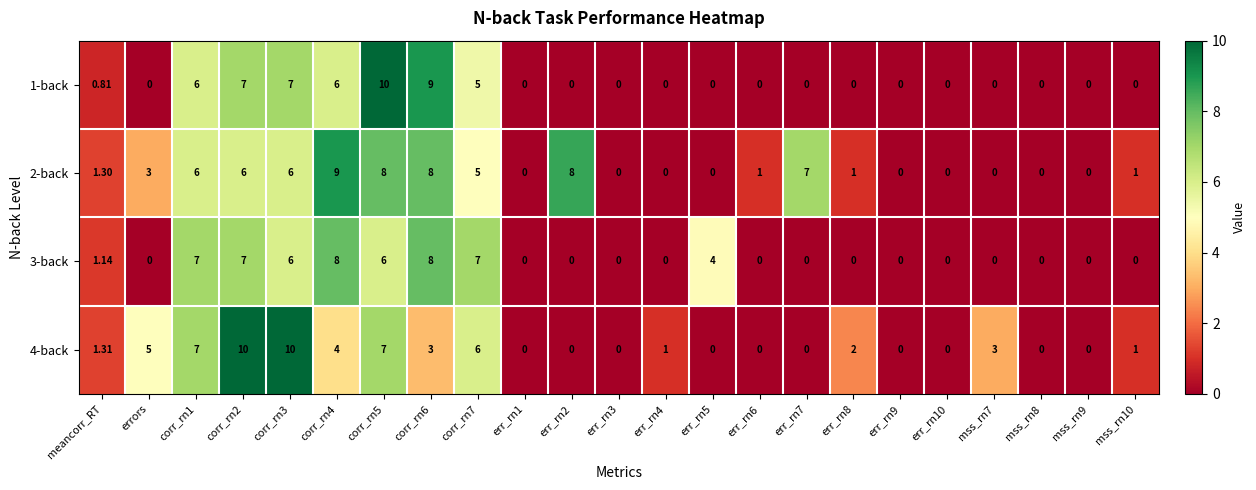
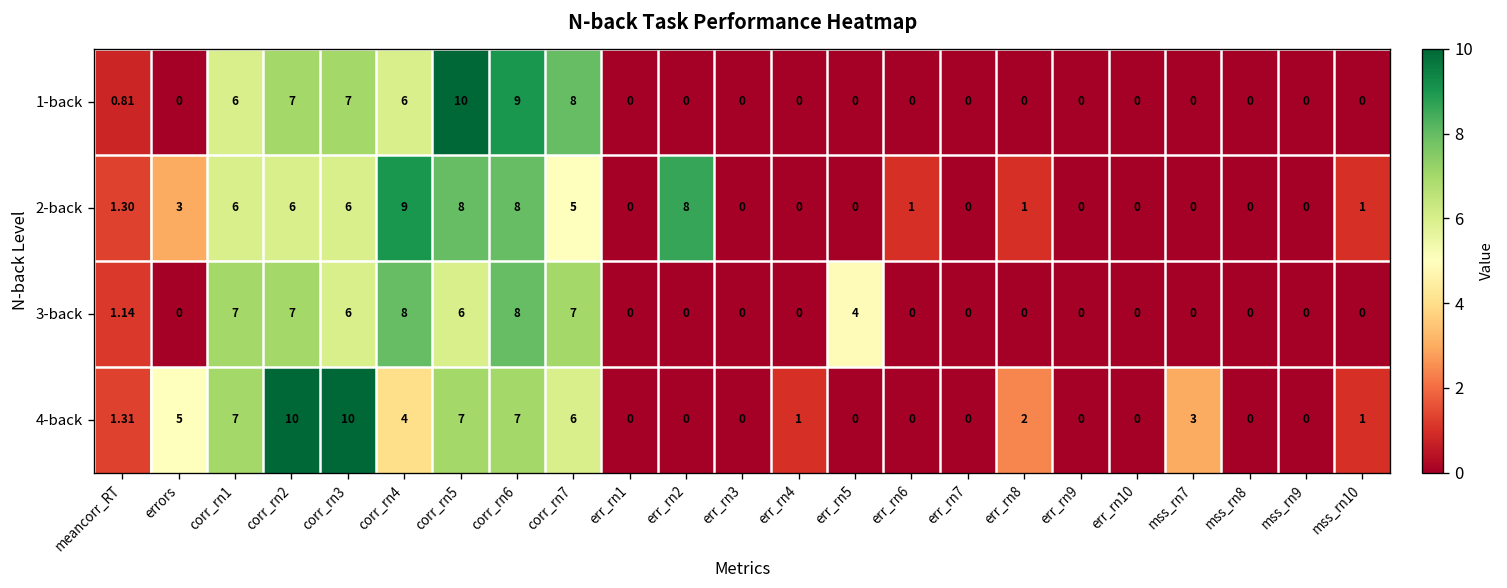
1-back, corr_rn7: 5 -> 8
2-back, err_rn7: 7 -> 0
4-back, corr_rn6: 3 -> 7
